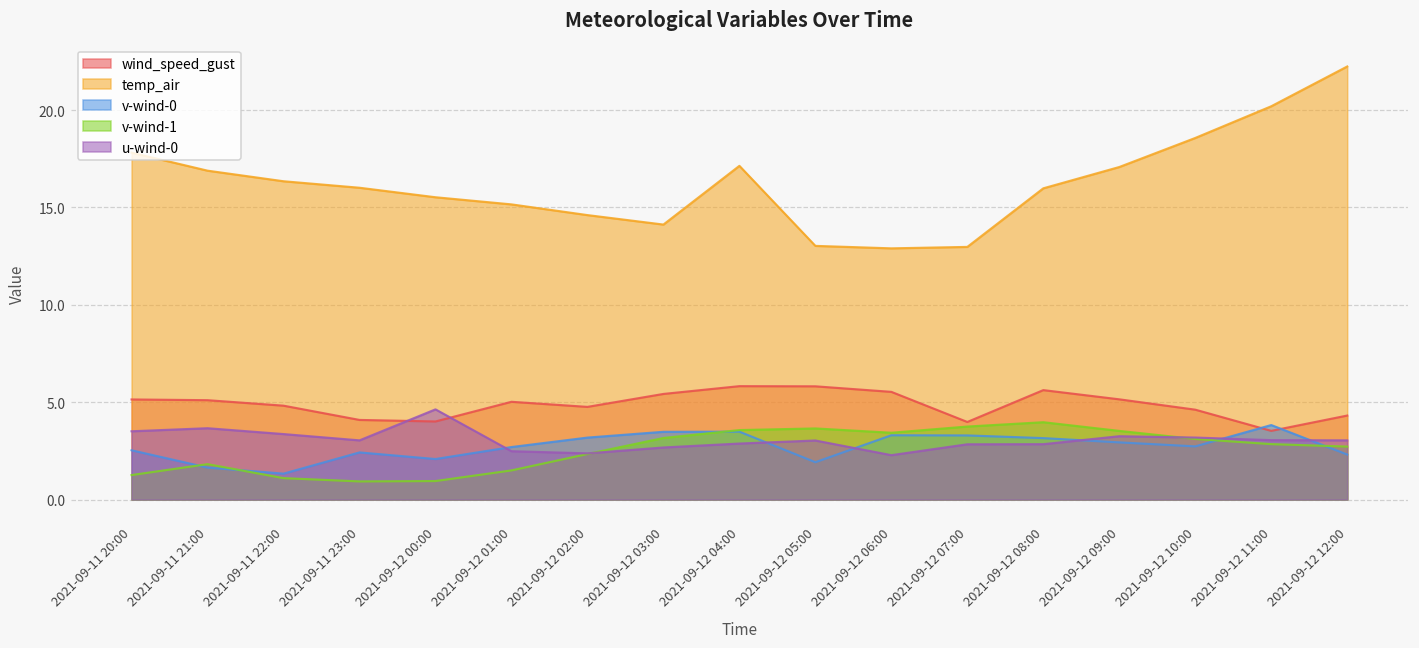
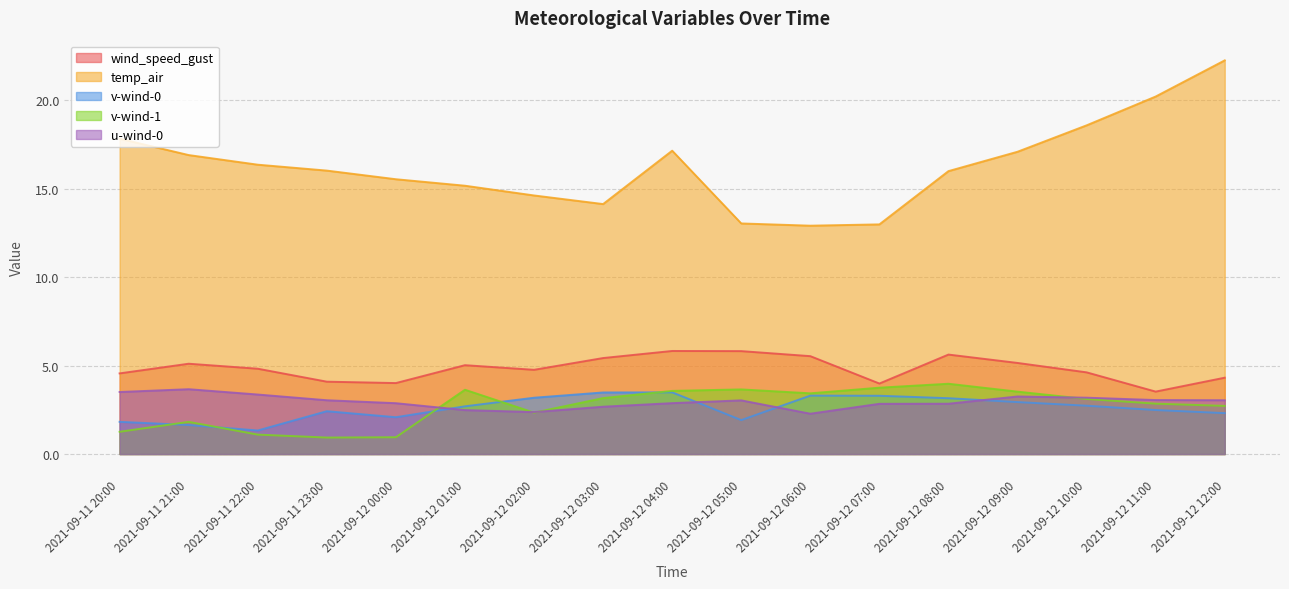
wind_speed_gust, 2021-09-11 20:00: 5.1 -> 4.6
v-wind-0, 2021-09-11 20:00: 2.5 -> 1.8
u-wind-0, 2021-09-12 00:00: 4.6 -> 2.9
v-wind-1, 2021-09-12 01:00: 1.5 -> 3.6
v-wind-0, 2021-09-12 11:00: 3.8 -> 2.5
